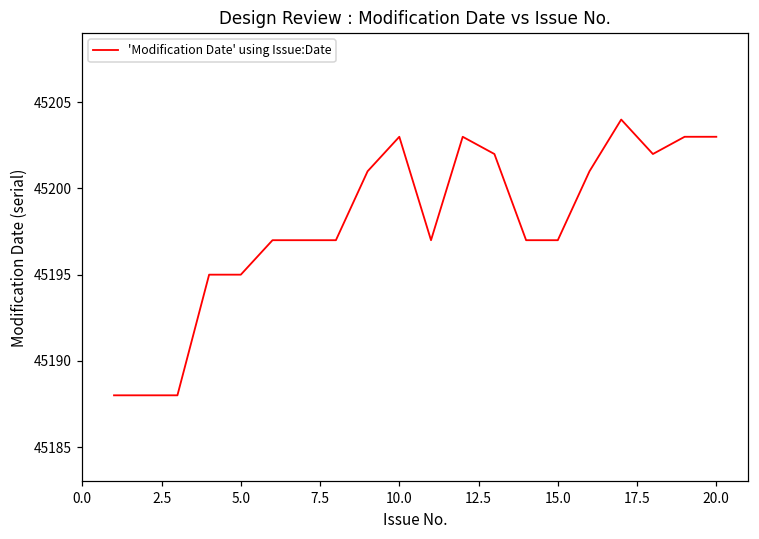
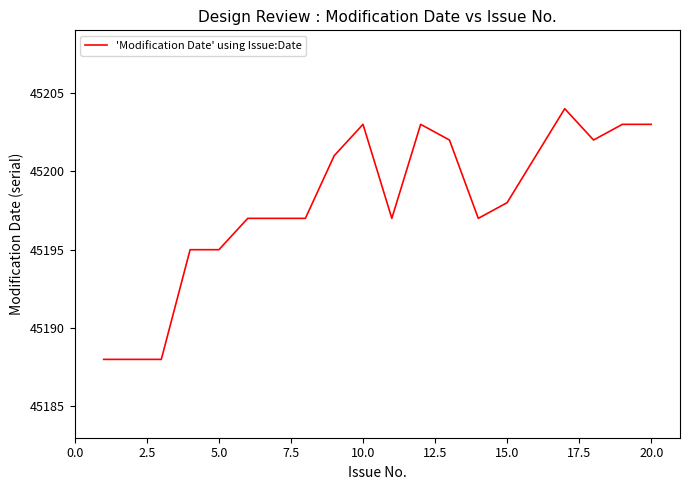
15.0: 45197 -> 45198
